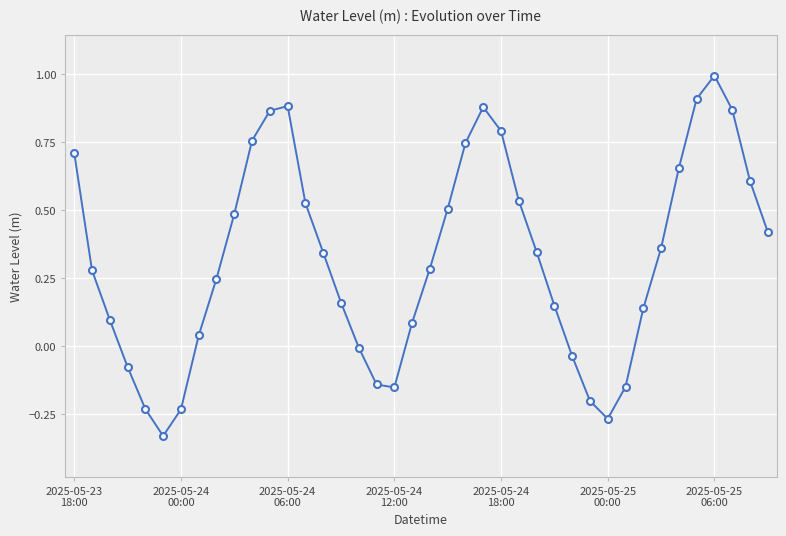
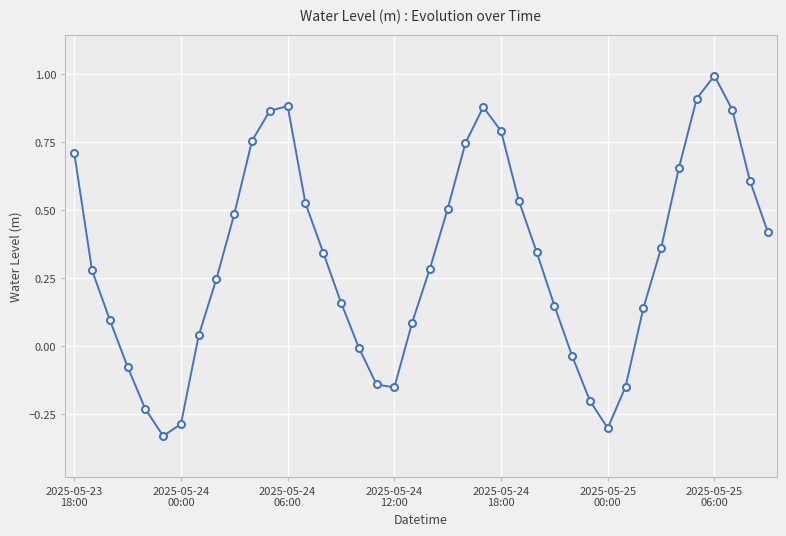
2025-05-24 00:00: -0.23 -> -0.29
2025-05-25 00:00: -0.27 -> -0.30
